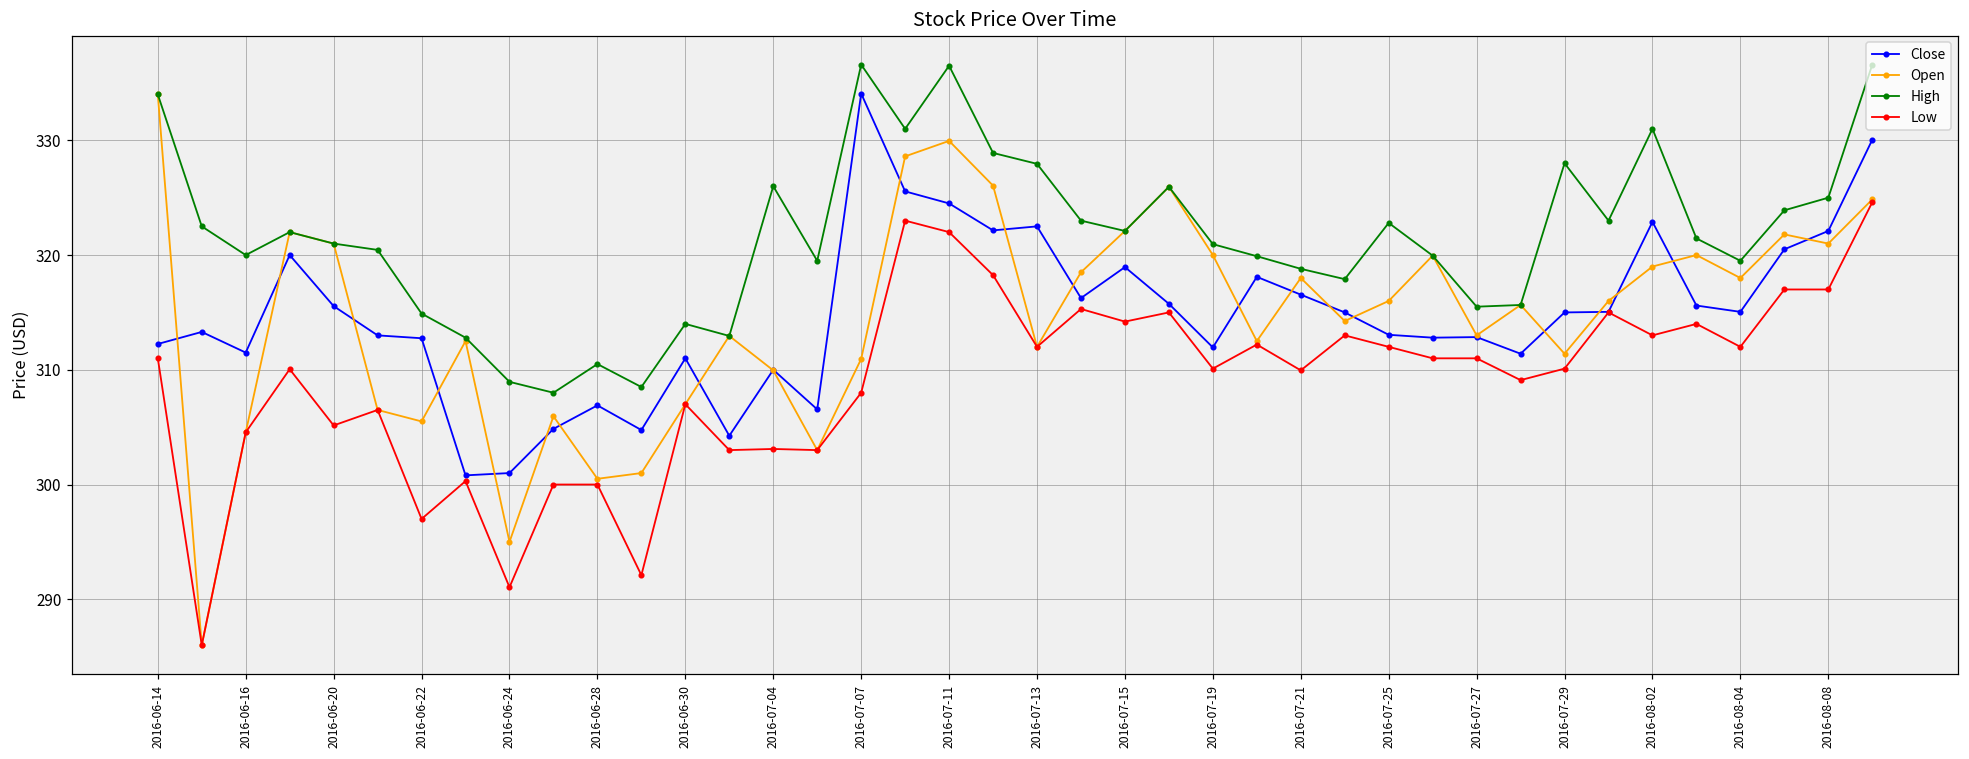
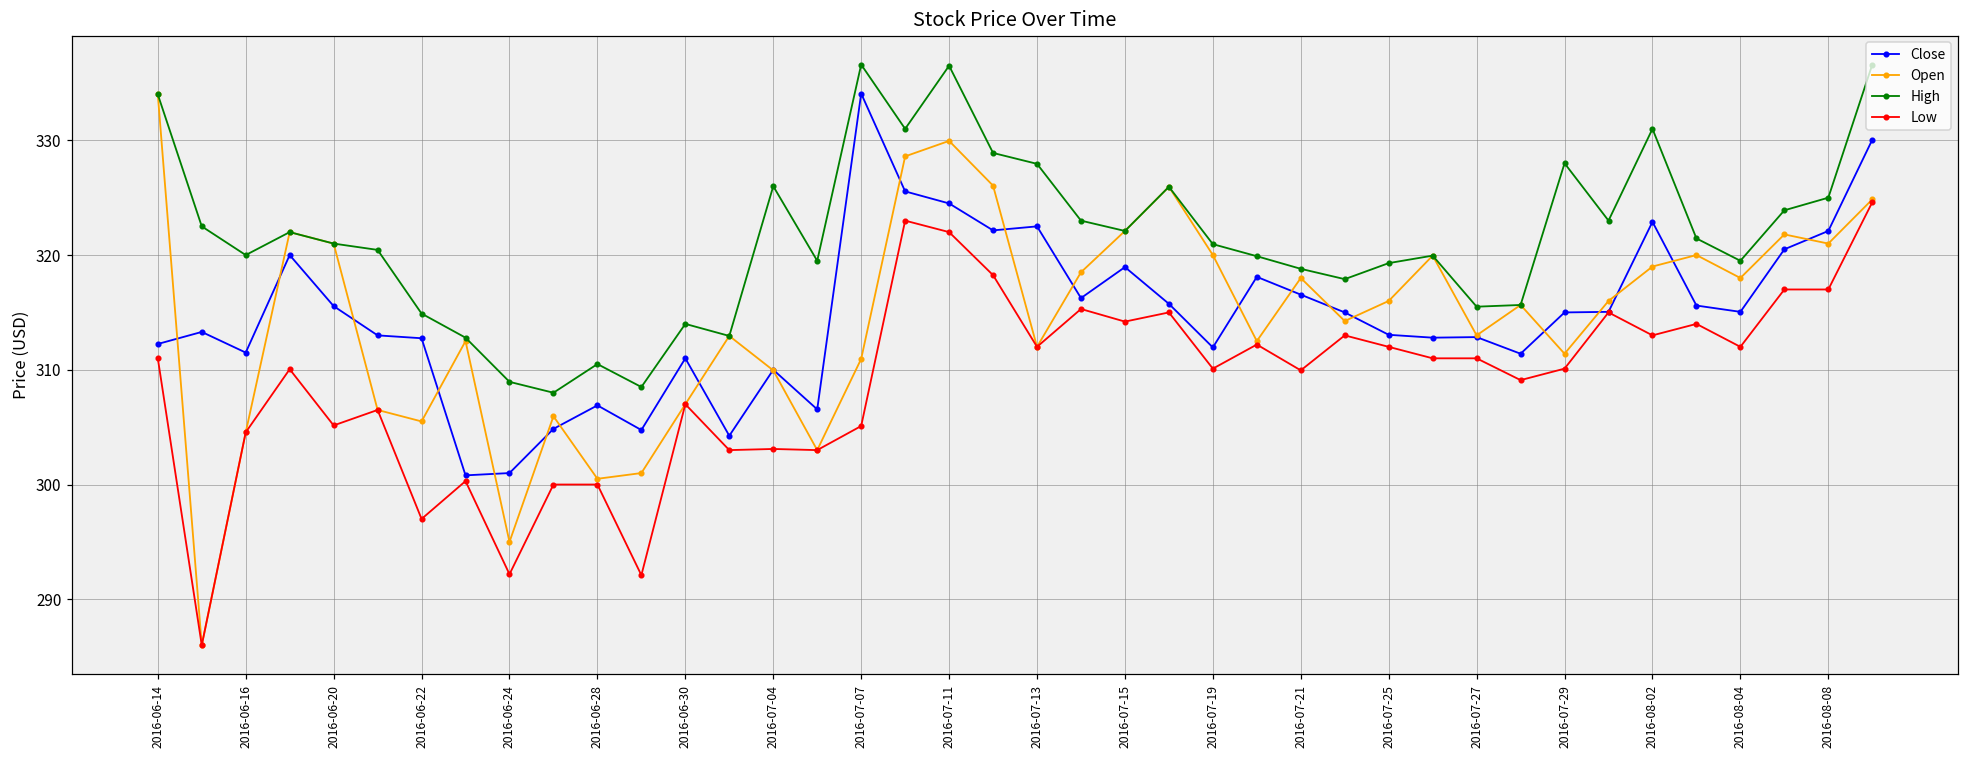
Low, 2016-06-24: 291.0 -> 292.2
Low, 2016-07-07: 308.0 -> 305.1
High, 2016-07-25: 322.8 -> 319.3
